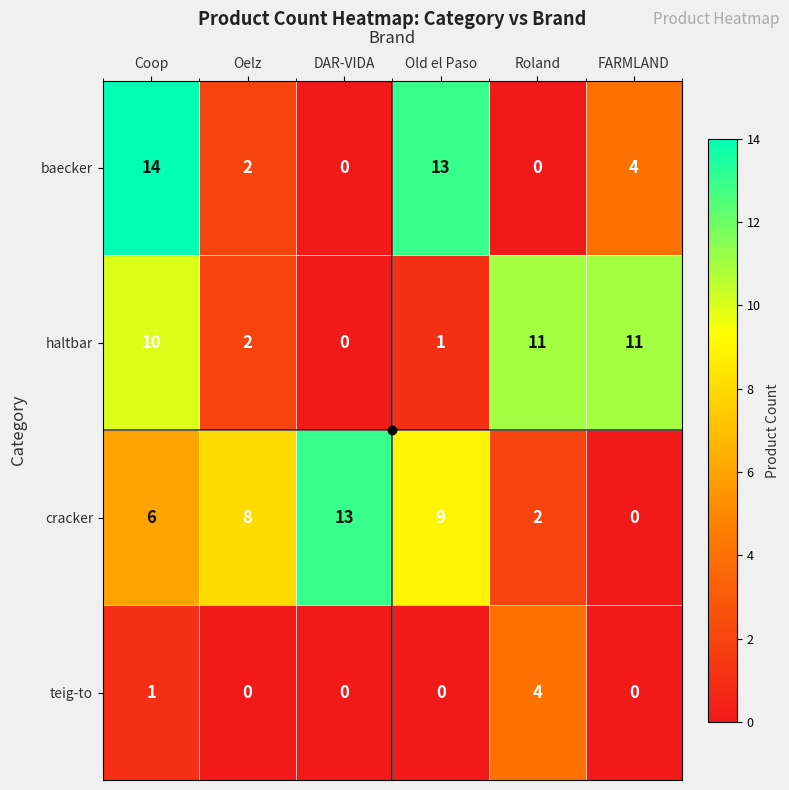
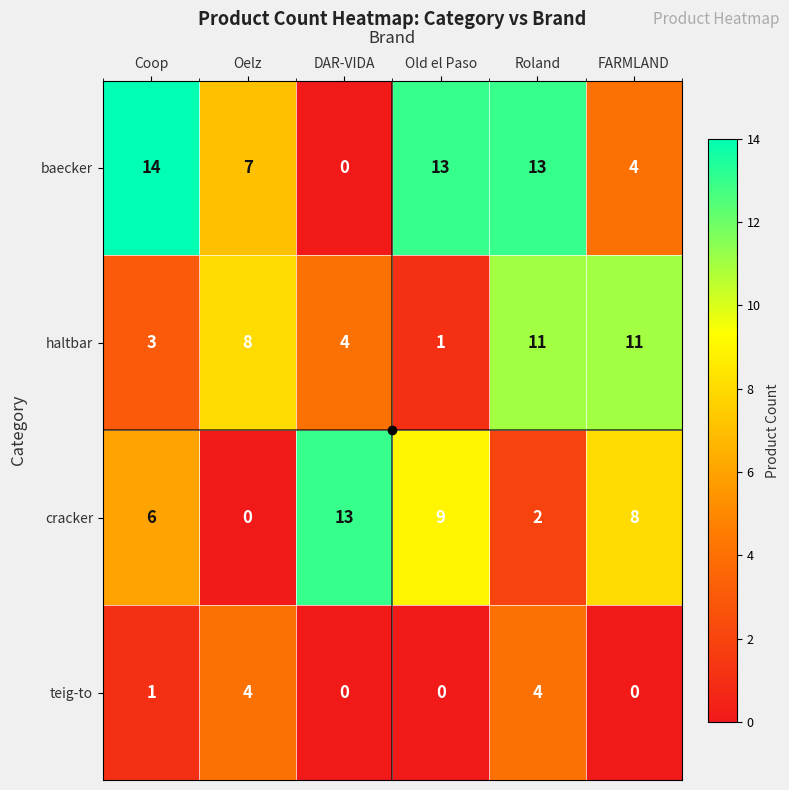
baecker, Oelz: 2 -> 7
baecker, Roland: 0 -> 13
haltbar, Coop: 10 -> 3
haltbar, Oelz: 2 -> 8
haltbar, DAR-VIDA: 0 -> 4
cracker, Oelz: 8 -> 0
cracker, FARMLAND: 0 -> 8
teig-to, Oelz: 0 -> 4
